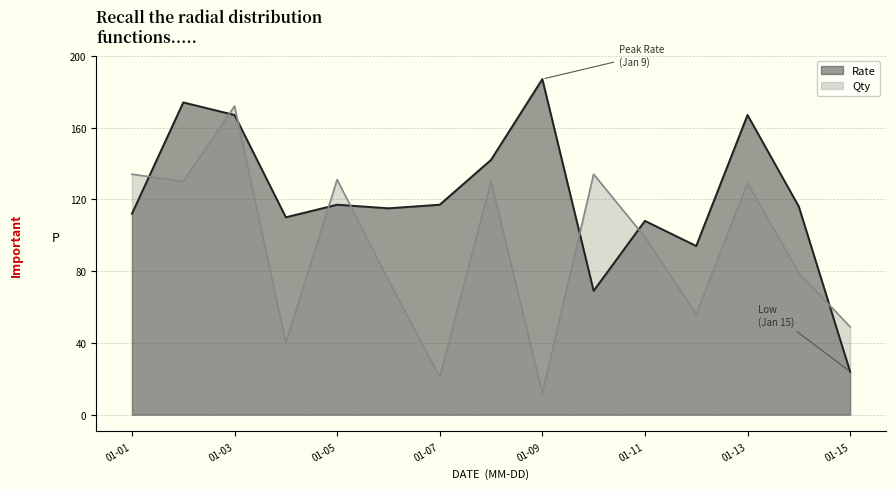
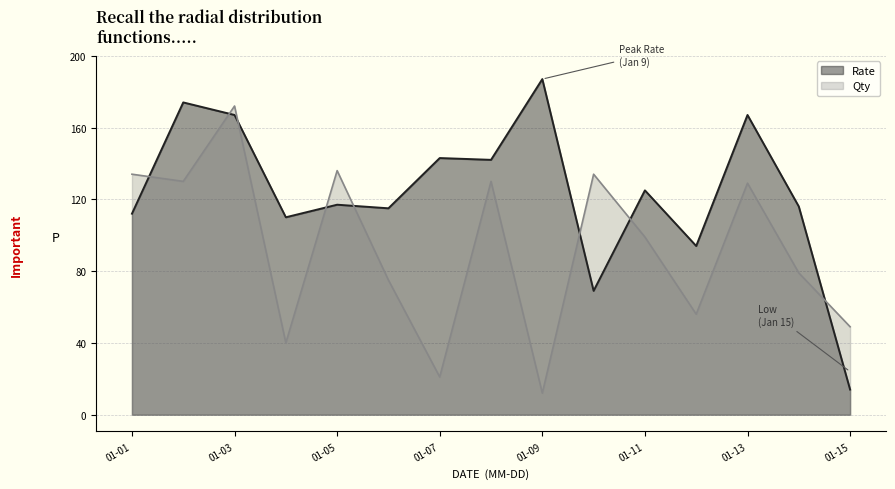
Qty, 01-05: 131 -> 136
Rate, 01-07: 117 -> 143
Rate, 01-11: 108 -> 125
Rate, 01-15: 24 -> 14
